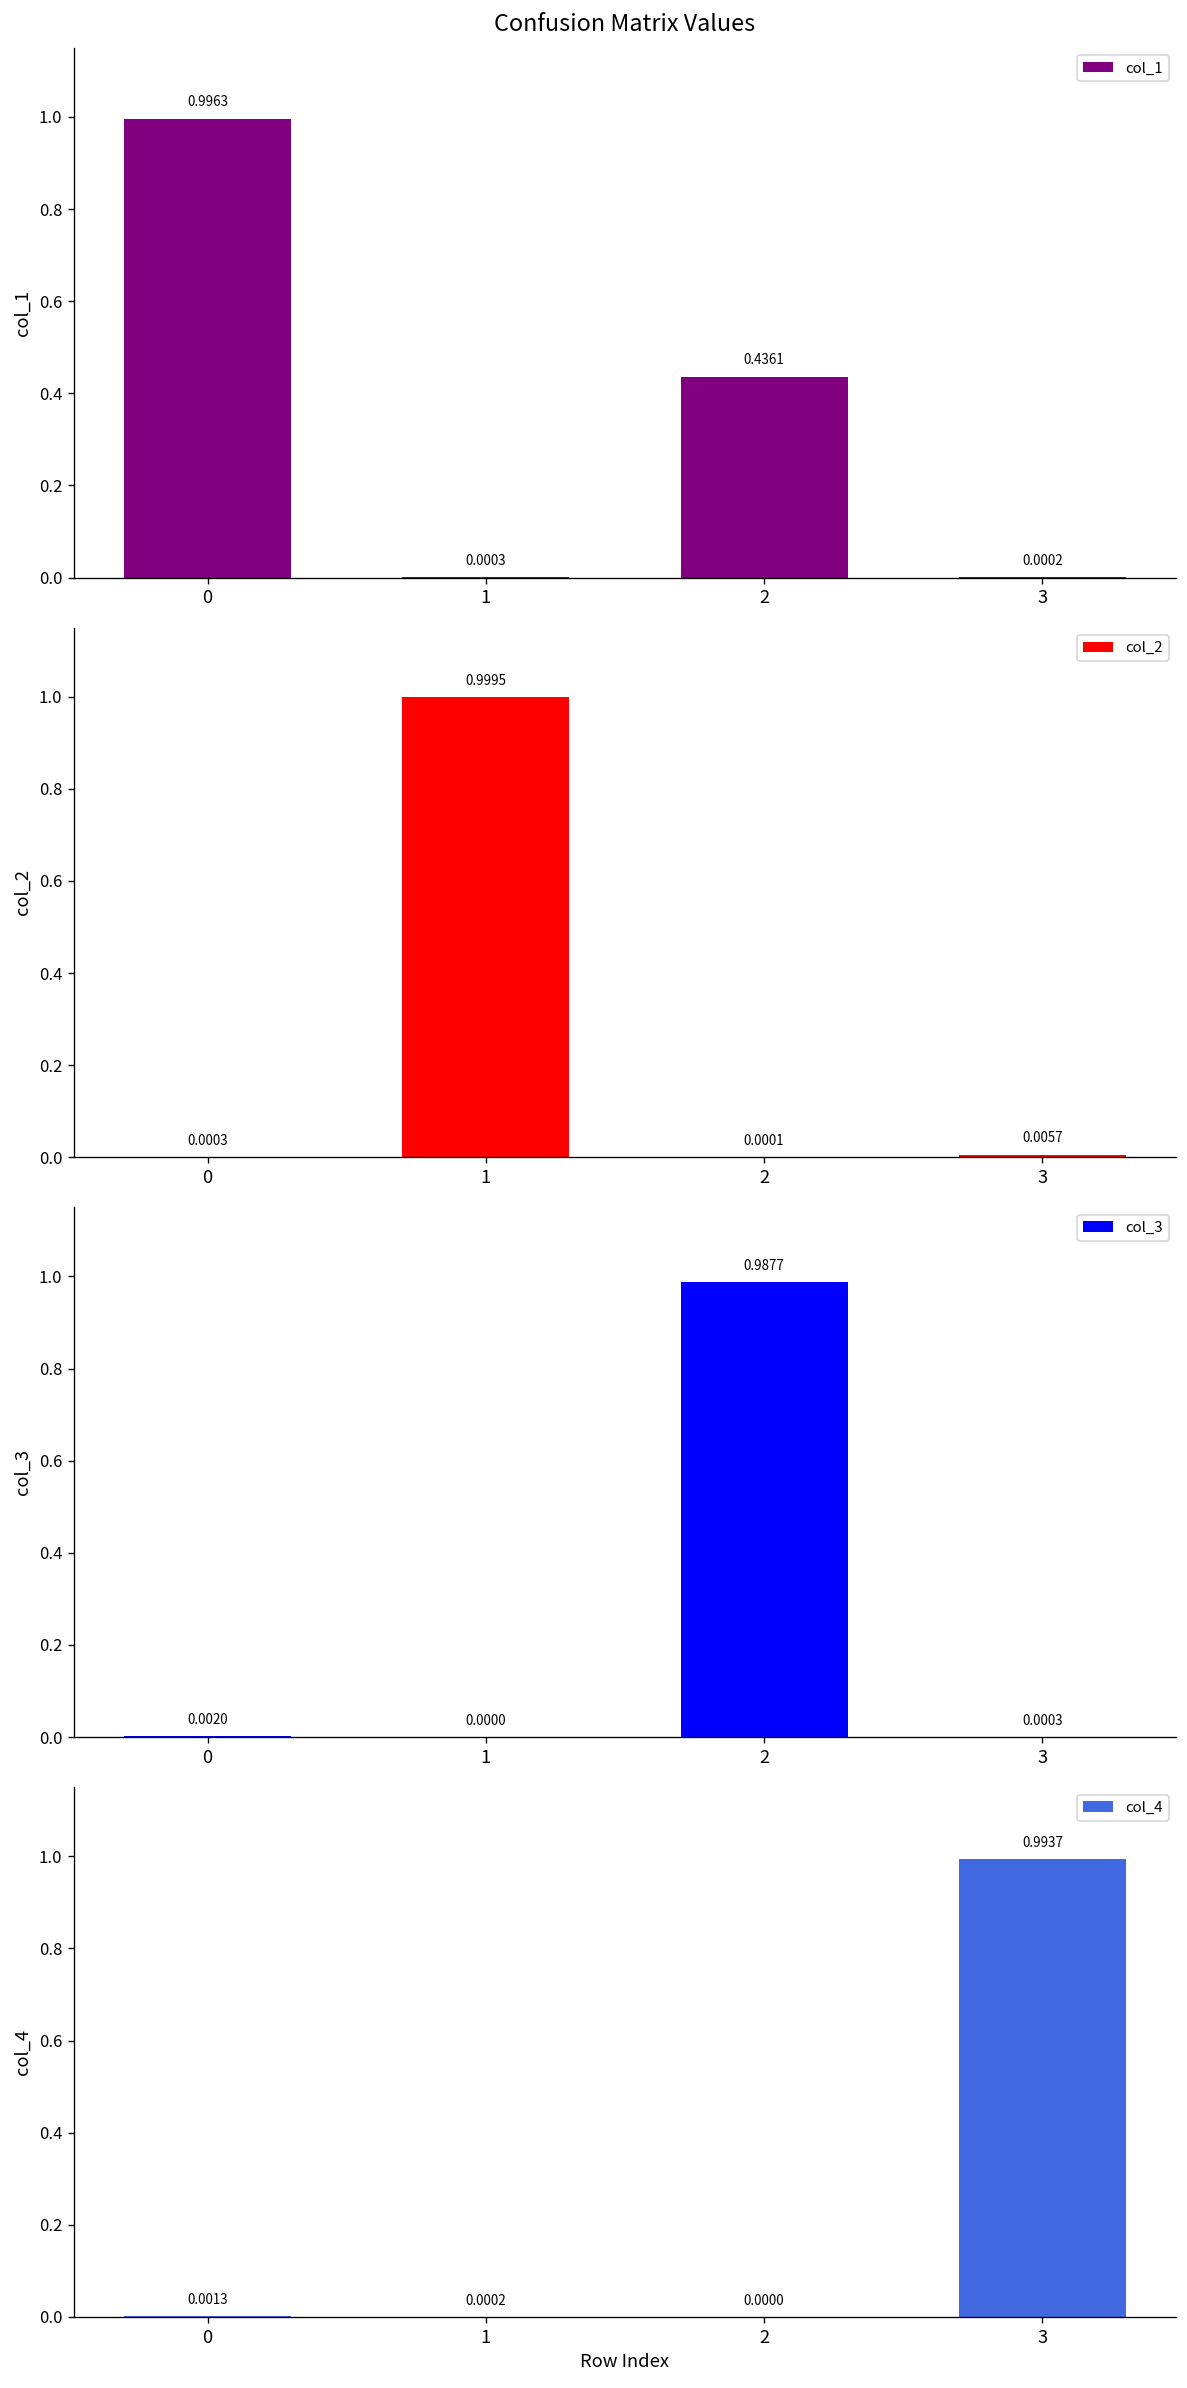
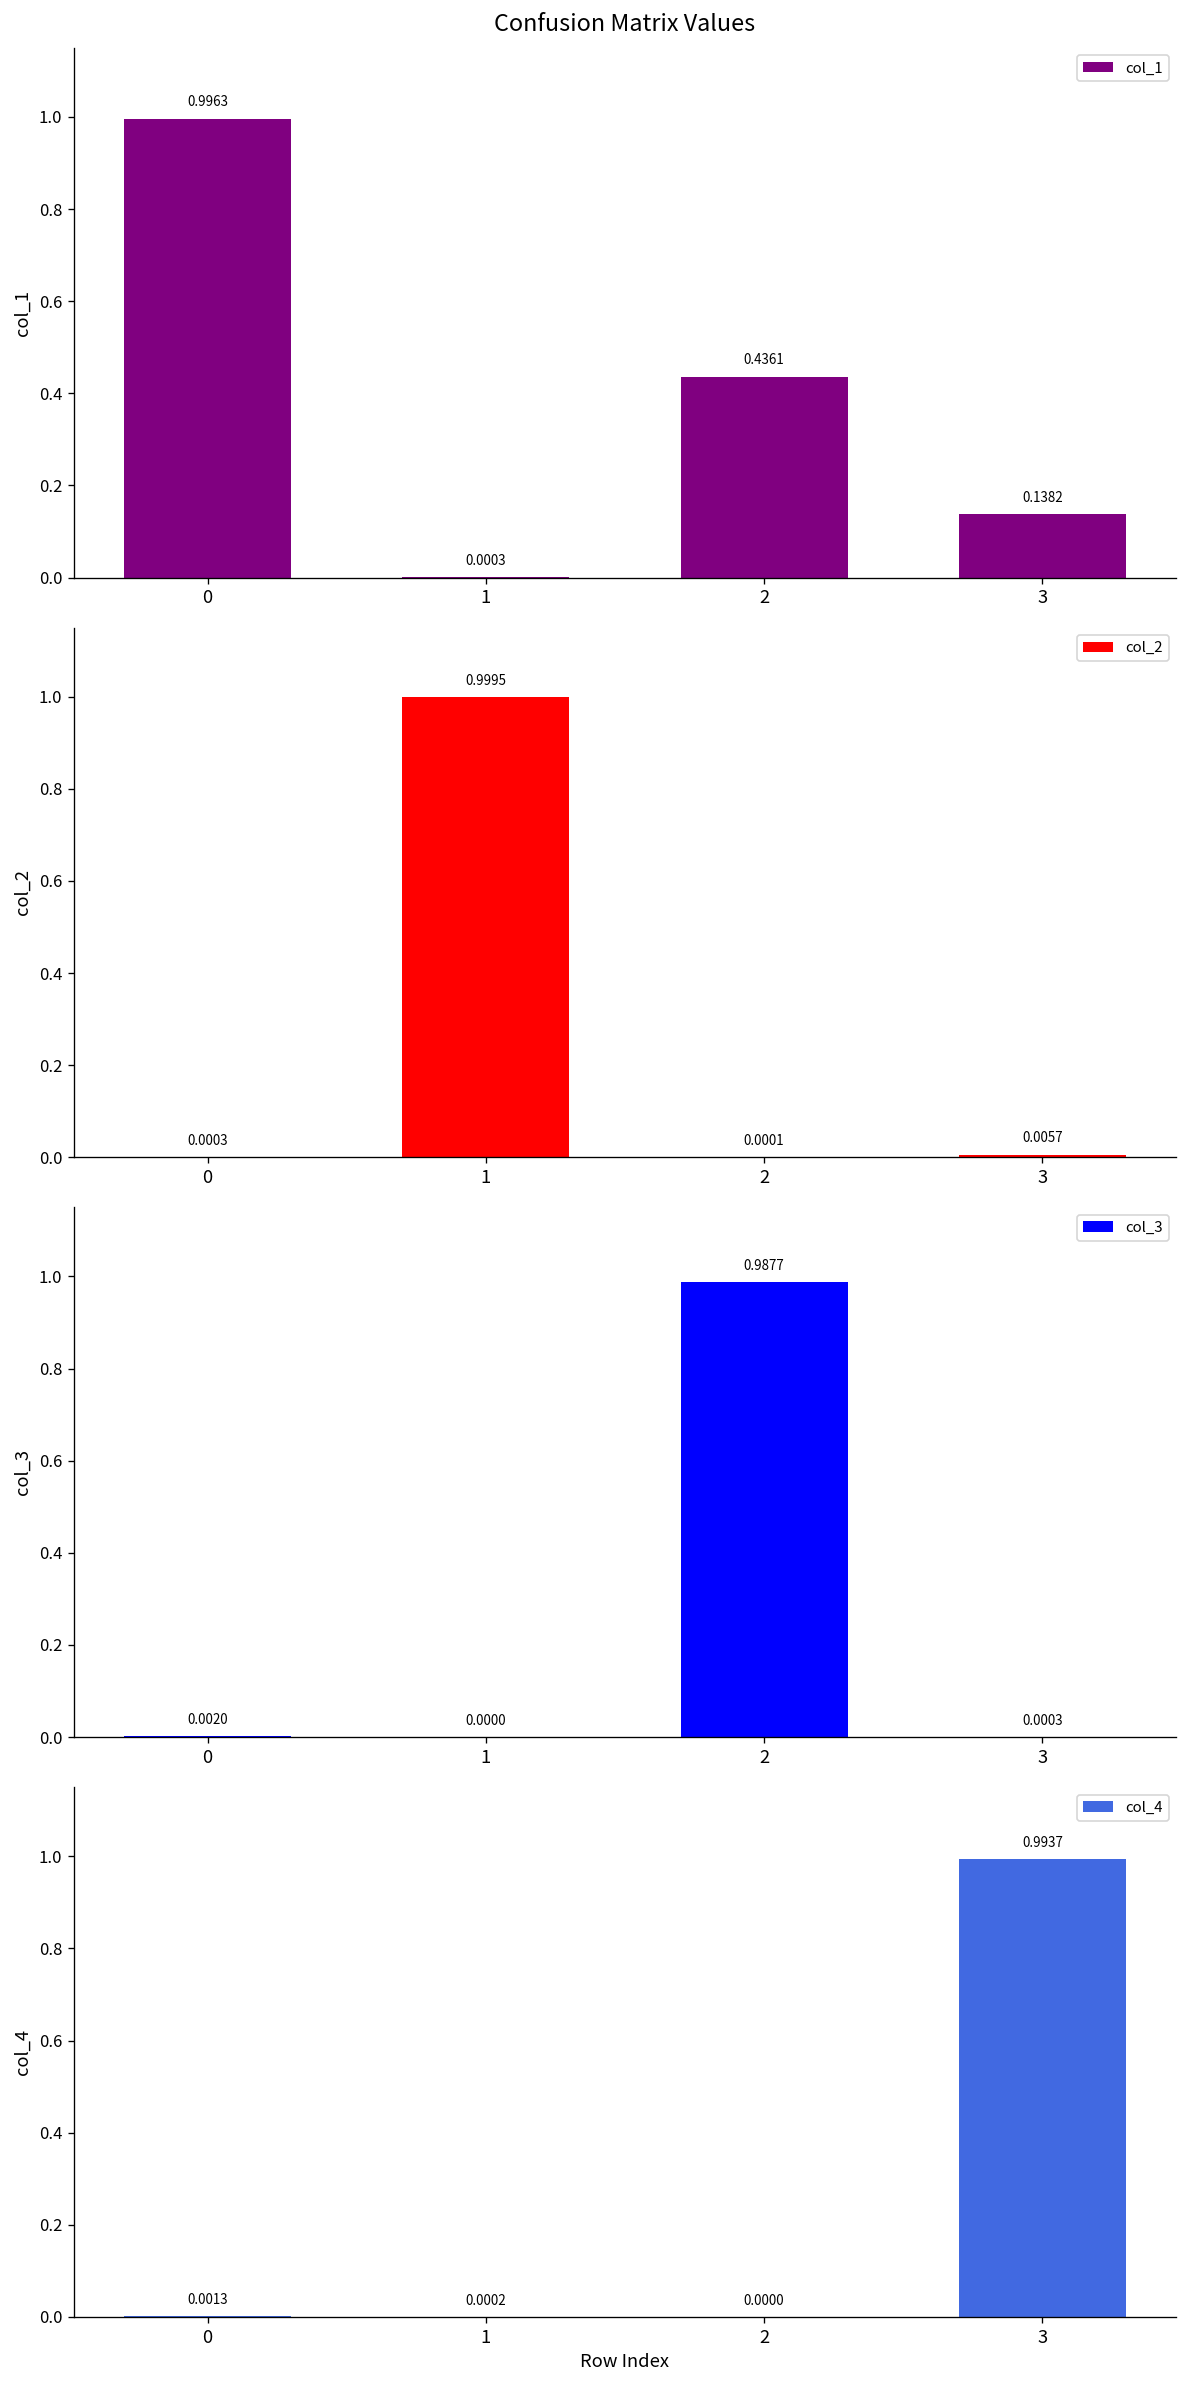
Confusion Matrix Values, 3: 0.0002 -> 0.1382
